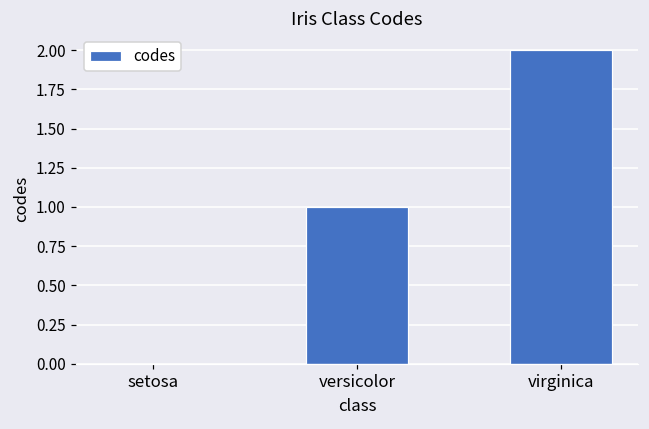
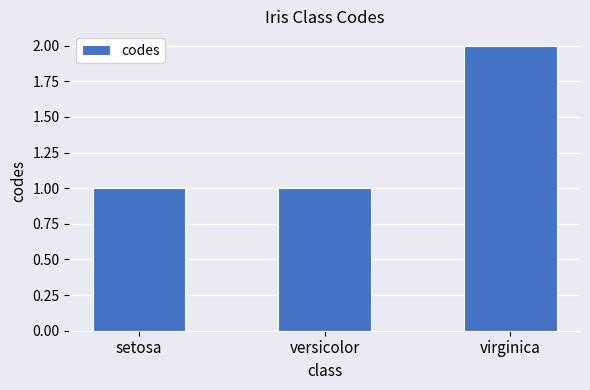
setosa: 0 -> 1
